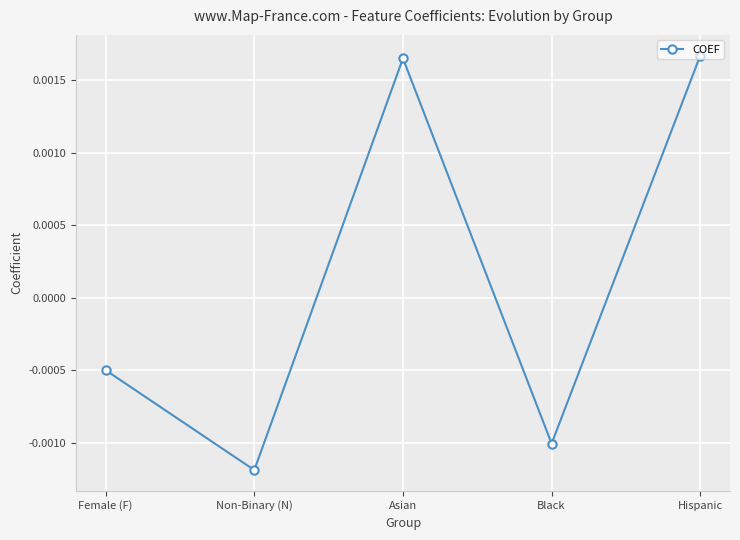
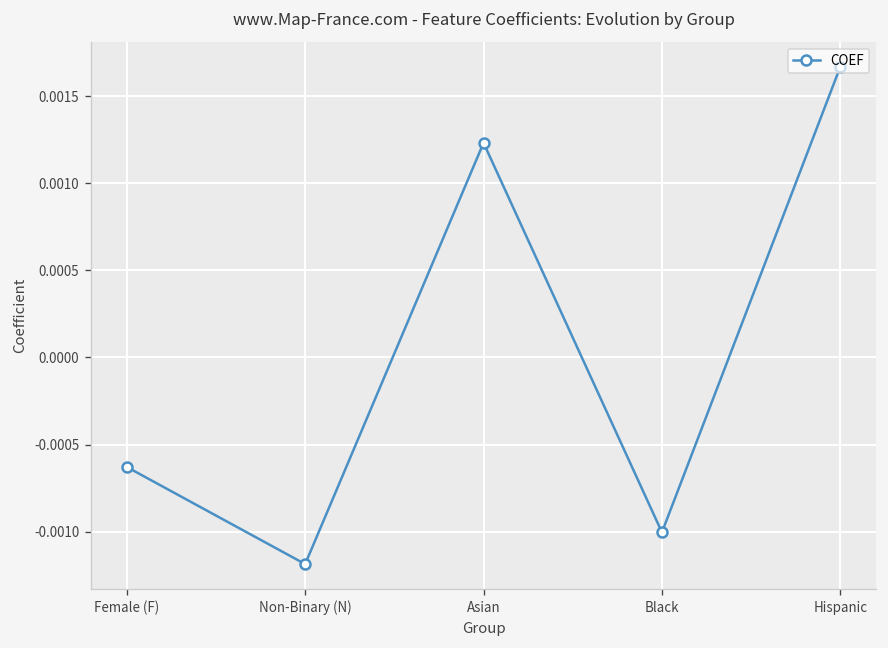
Female (F): -0.00050 -> -0.00063
Asian: 0.00165 -> 0.00123
